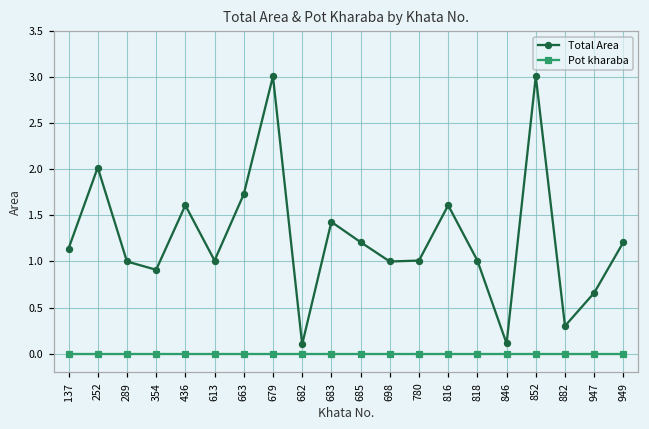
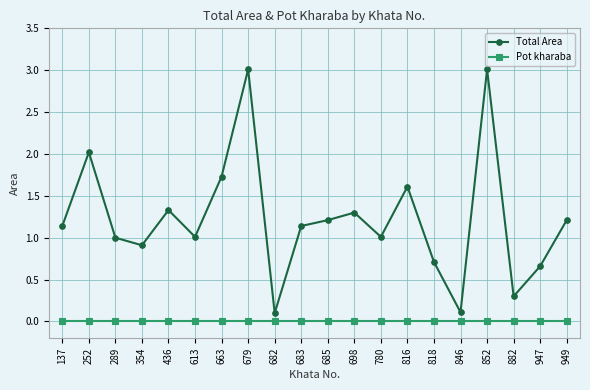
Total Area, 436: 1.6 -> 1.3
Total Area, 683: 1.4 -> 1.1
Total Area, 698: 1.0 -> 1.3
Total Area, 818: 1.0 -> 0.7
